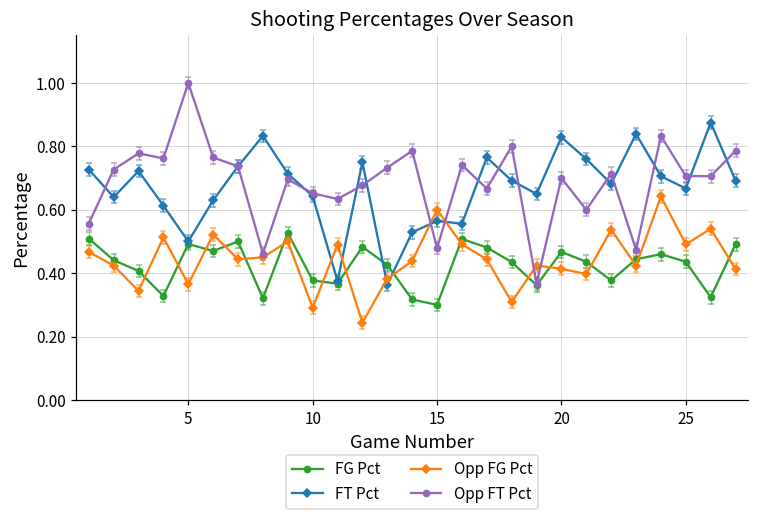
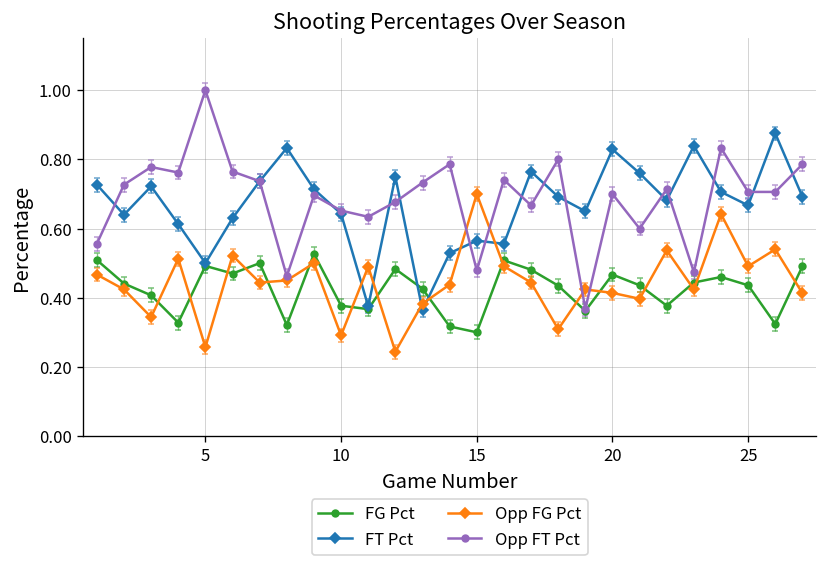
Opp FG Pct, 5: 0.37 -> 0.26
Opp FG Pct, 15: 0.6 -> 0.7
